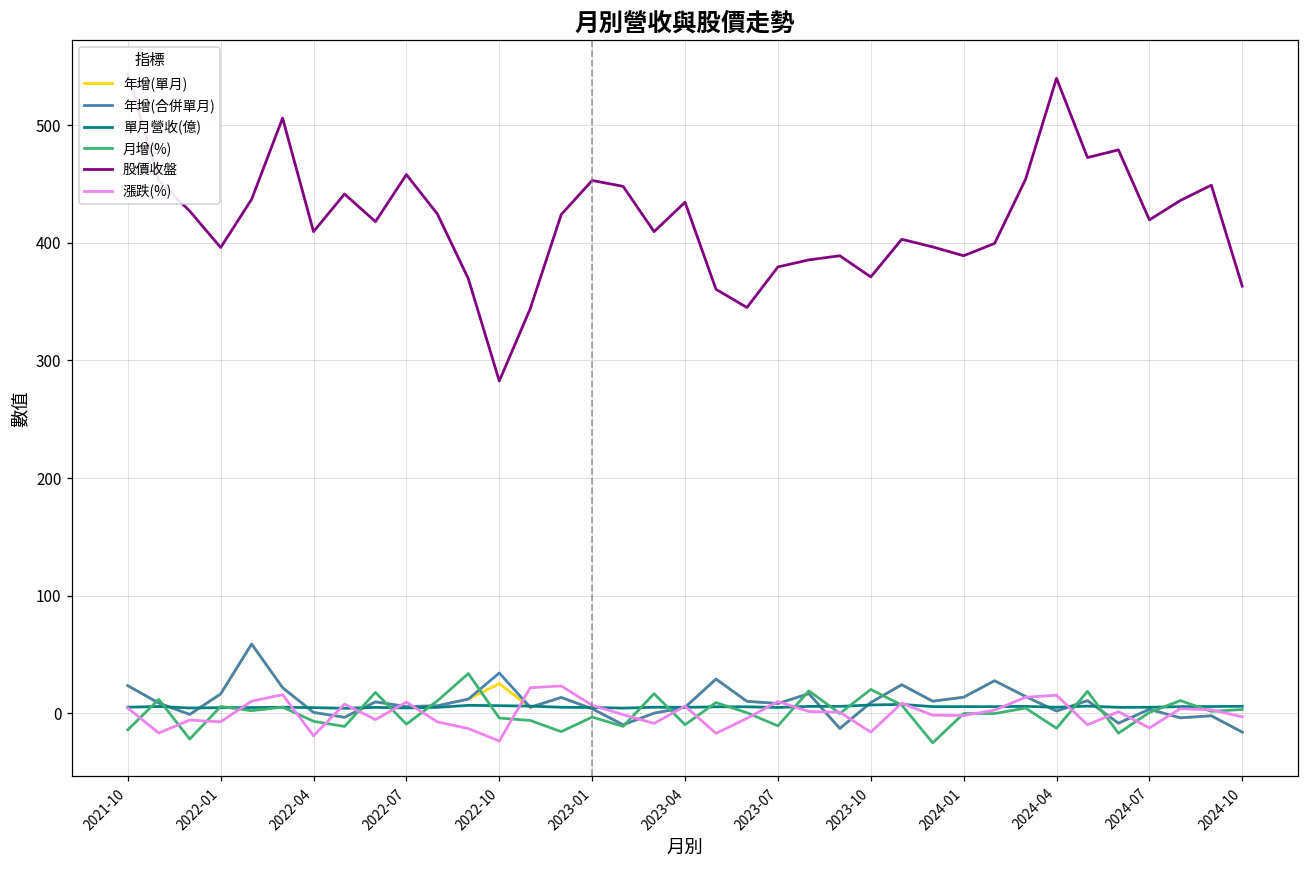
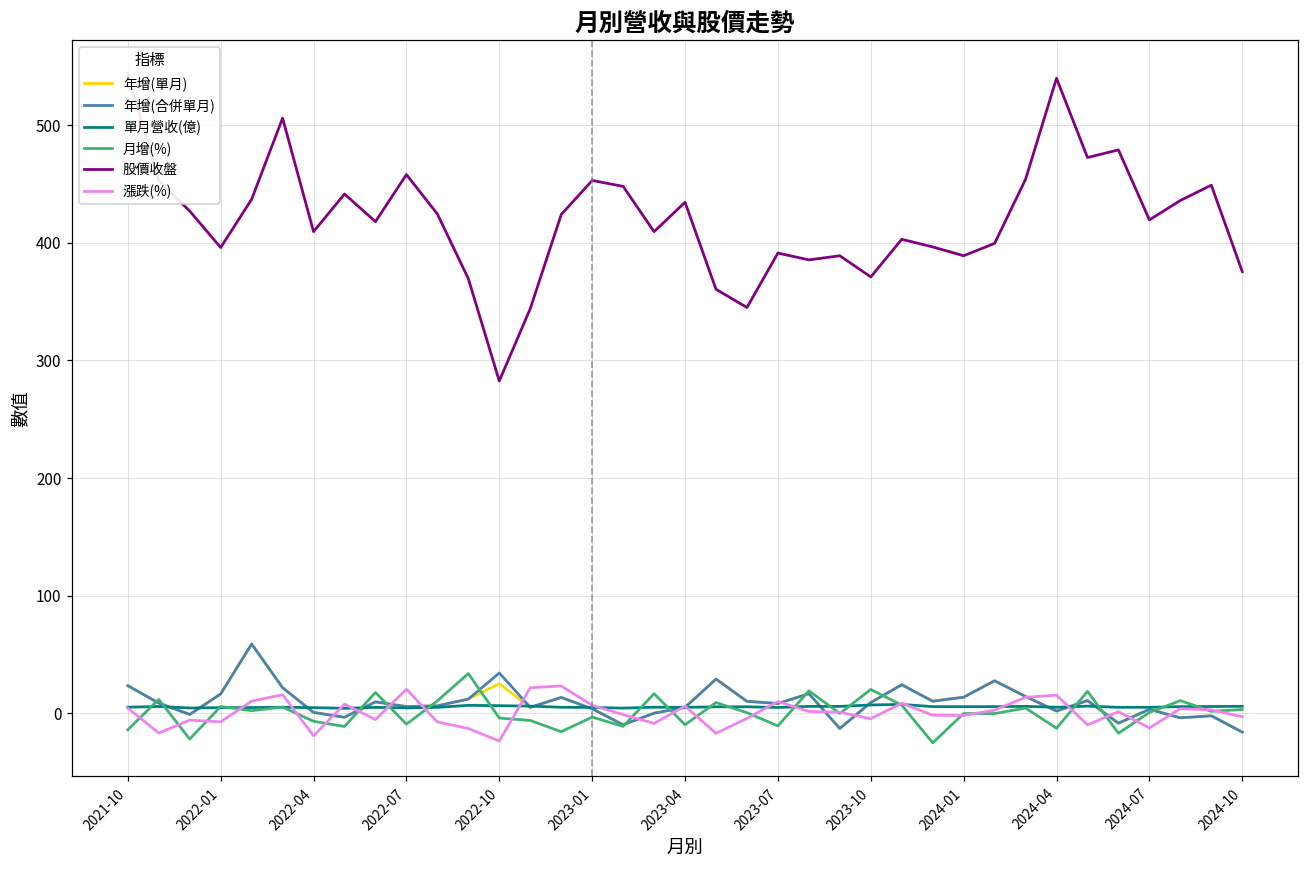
漲跌(%), 2022-07: 10 -> 20
股價收盤, 2023-07: 380 -> 391
漲跌(%), 2023-10: -16 -> -5
股價收盤, 2024-10: 363 -> 376
